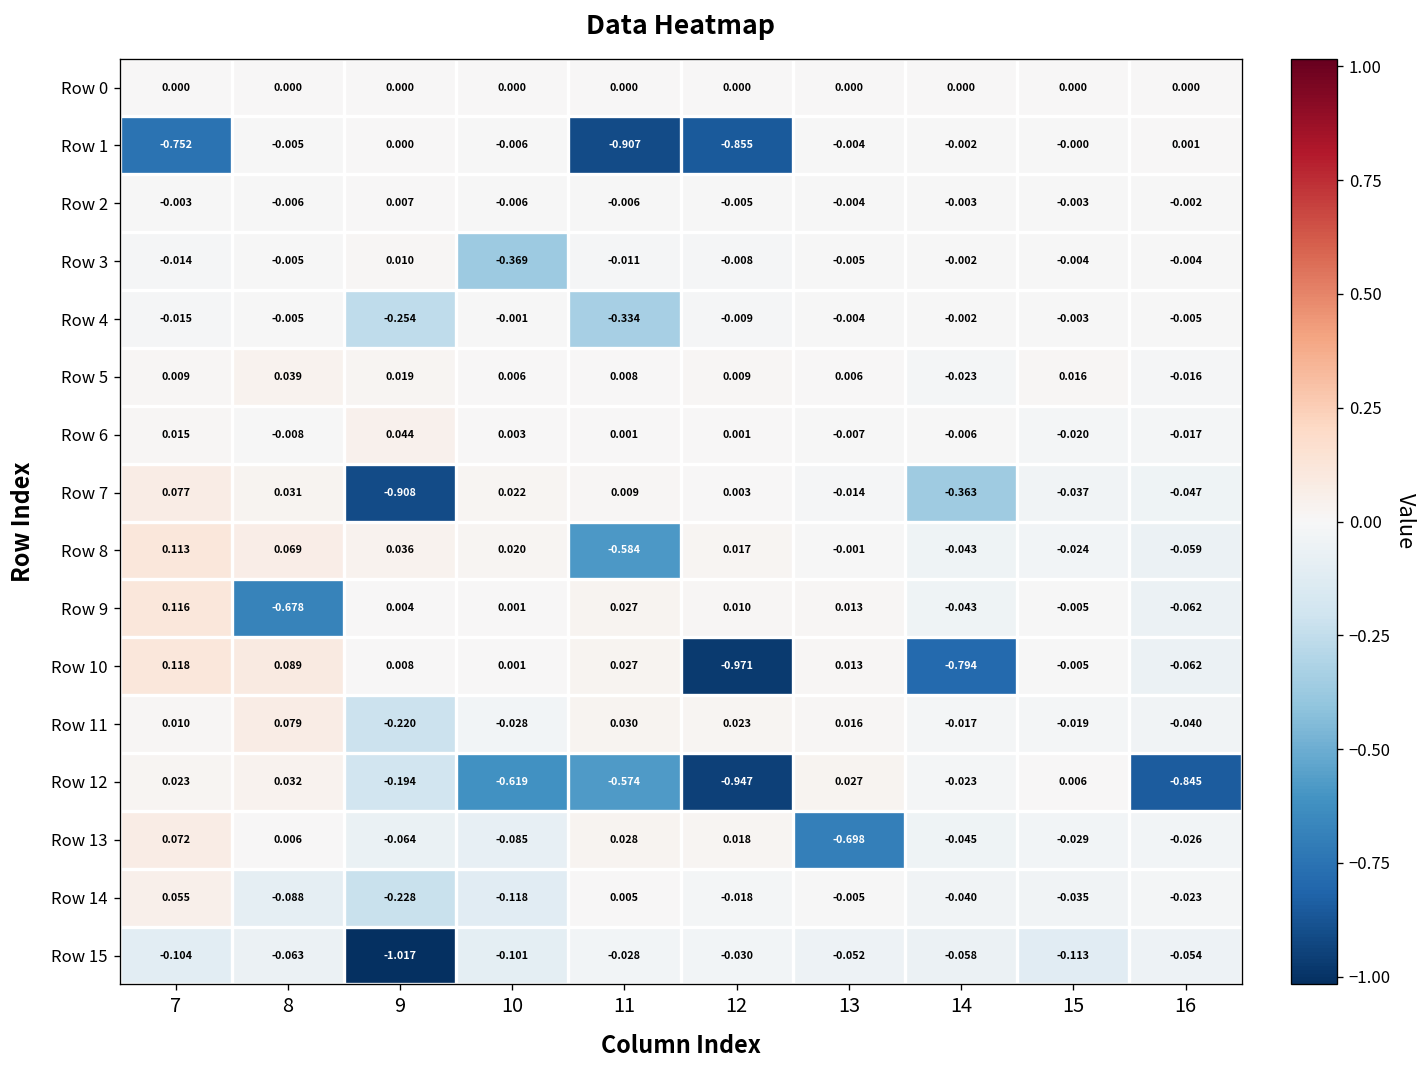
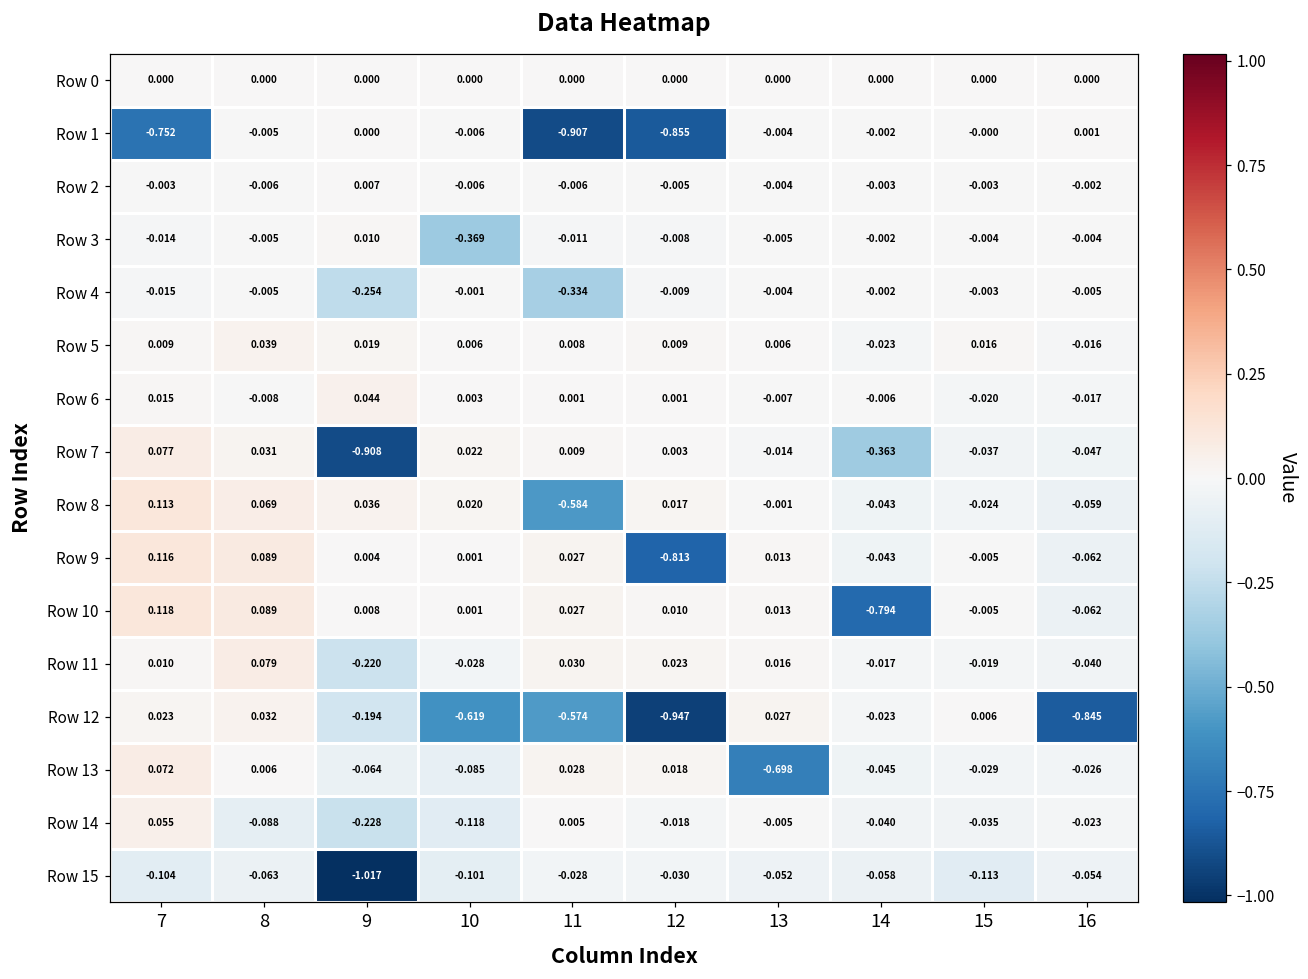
Row 9, 8: -0.678 -> 0.089
Row 9, 12: 0.010 -> -0.813
Row 10, 12: -0.971 -> 0.010
